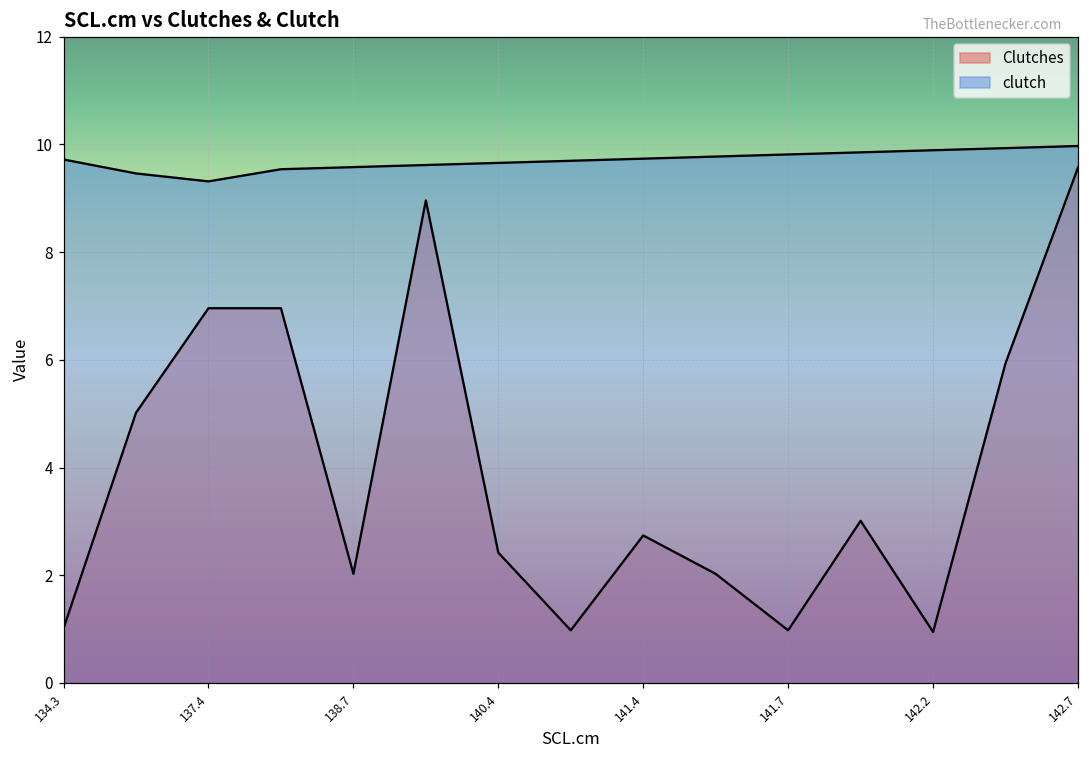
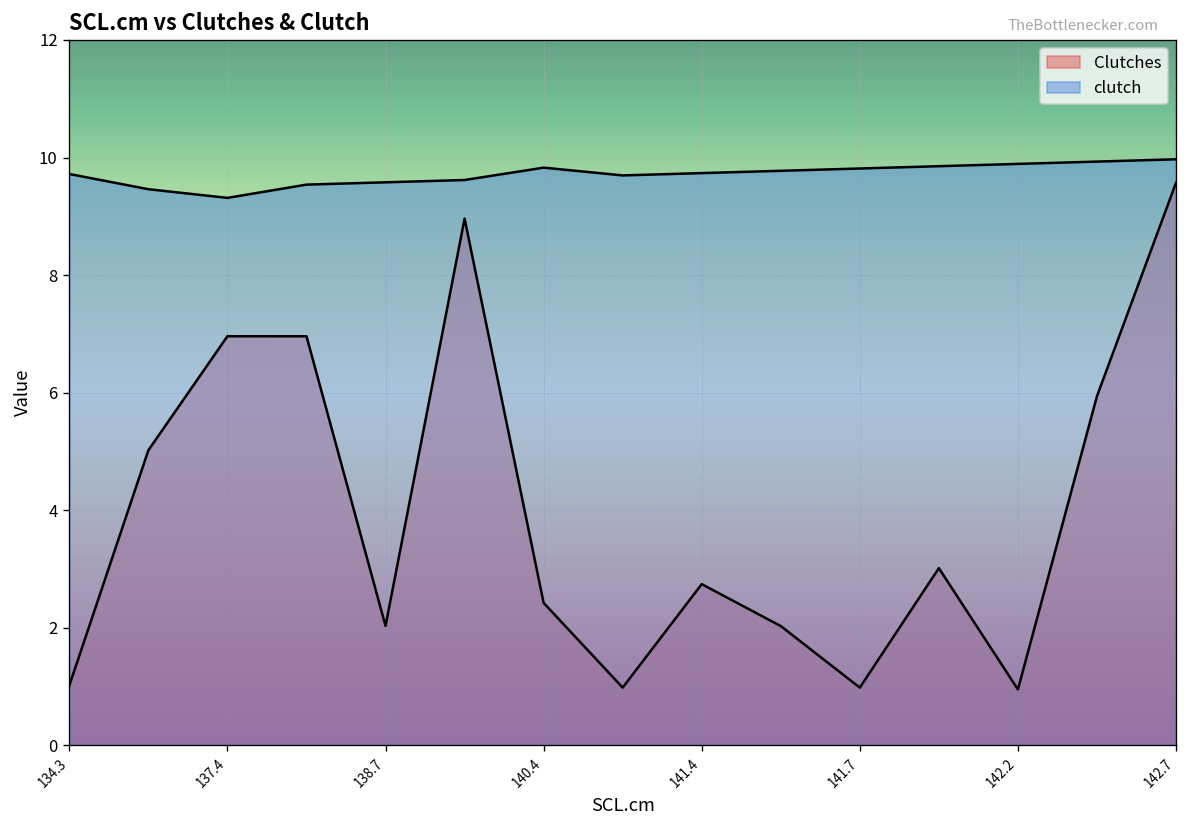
clutch, 140.4: 9.7 -> 9.8
